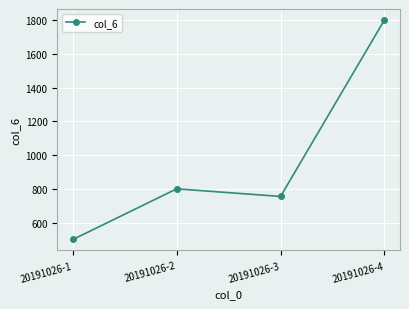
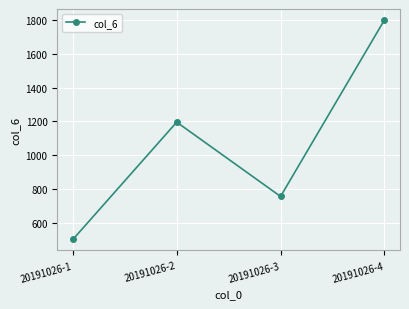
20191026-2: 800 -> 1200
